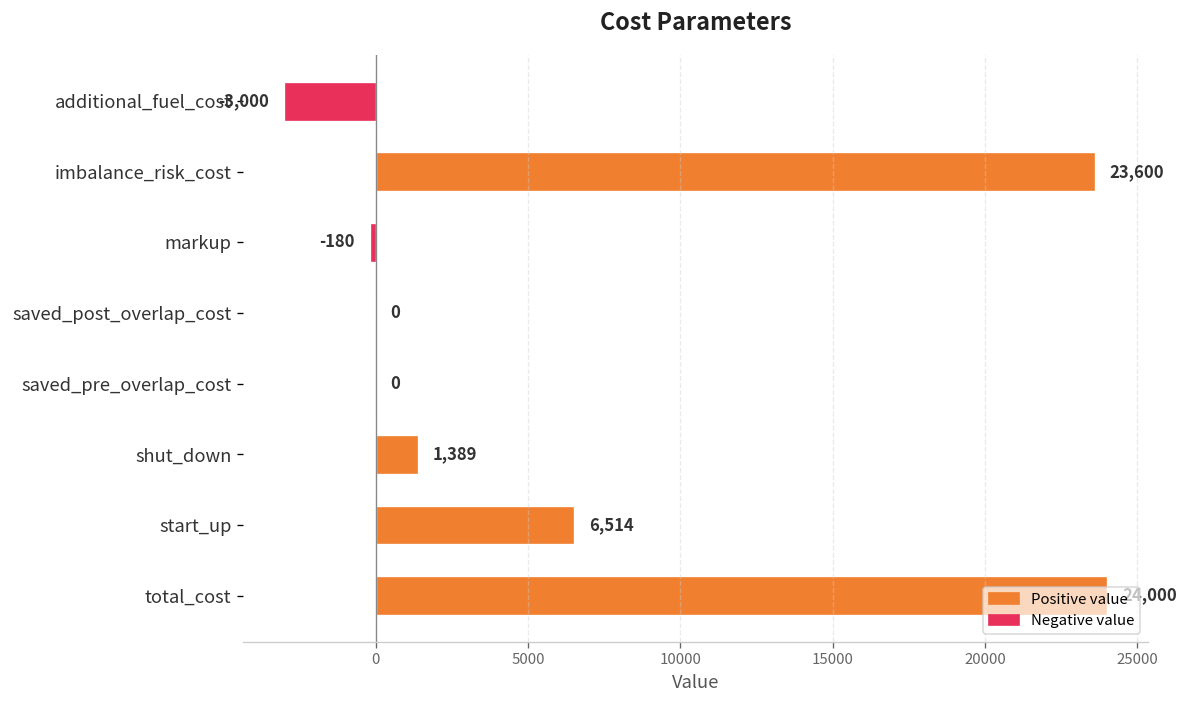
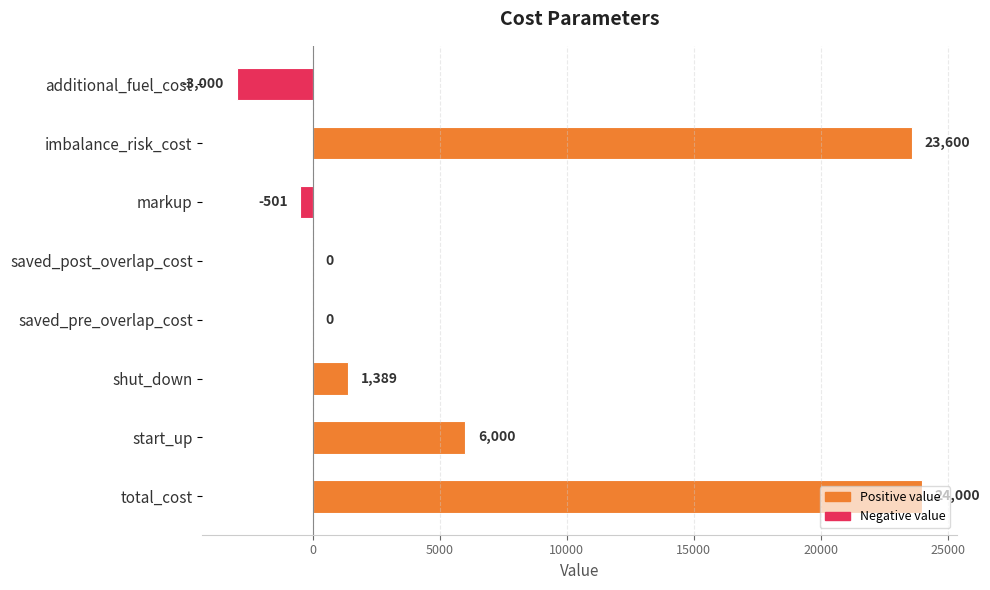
markup: -180 -> -501
start_up: 6,514 -> 6,000
